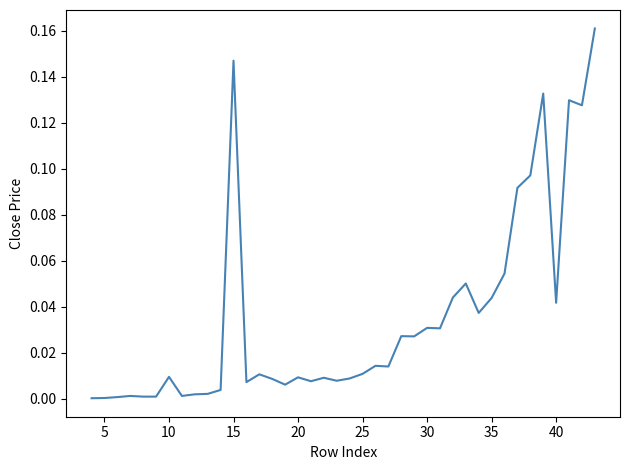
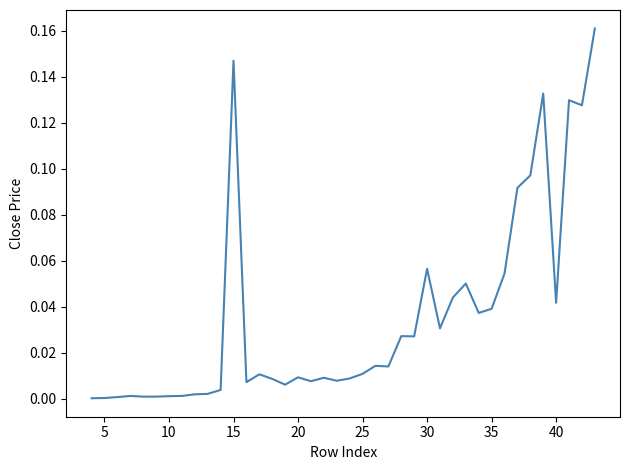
10: 0.010 -> 0.001
30: 0.031 -> 0.057
35: 0.044 -> 0.039
